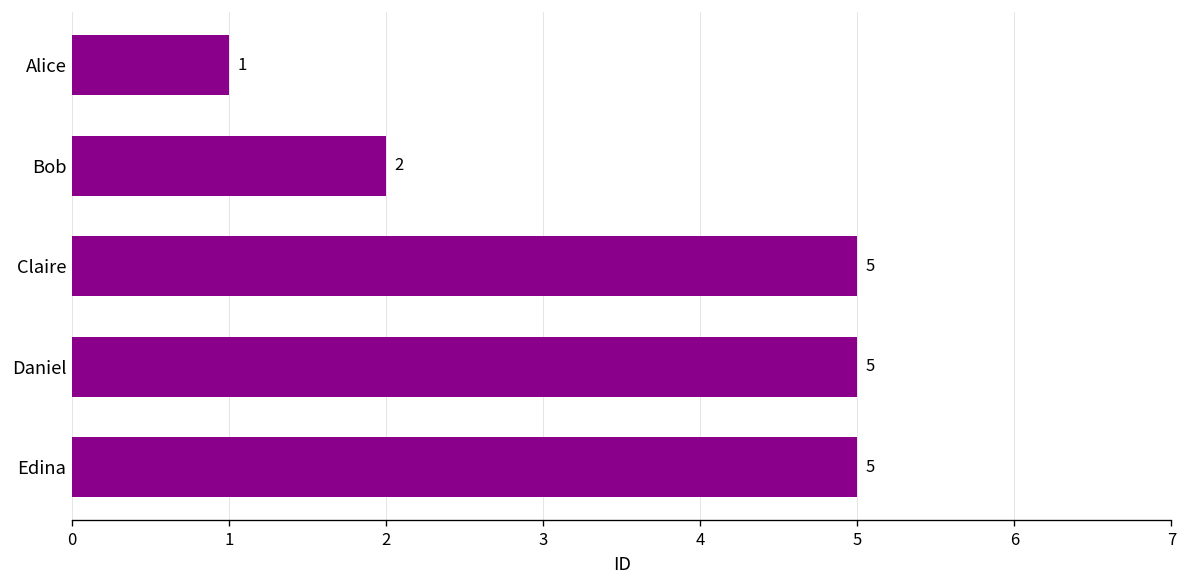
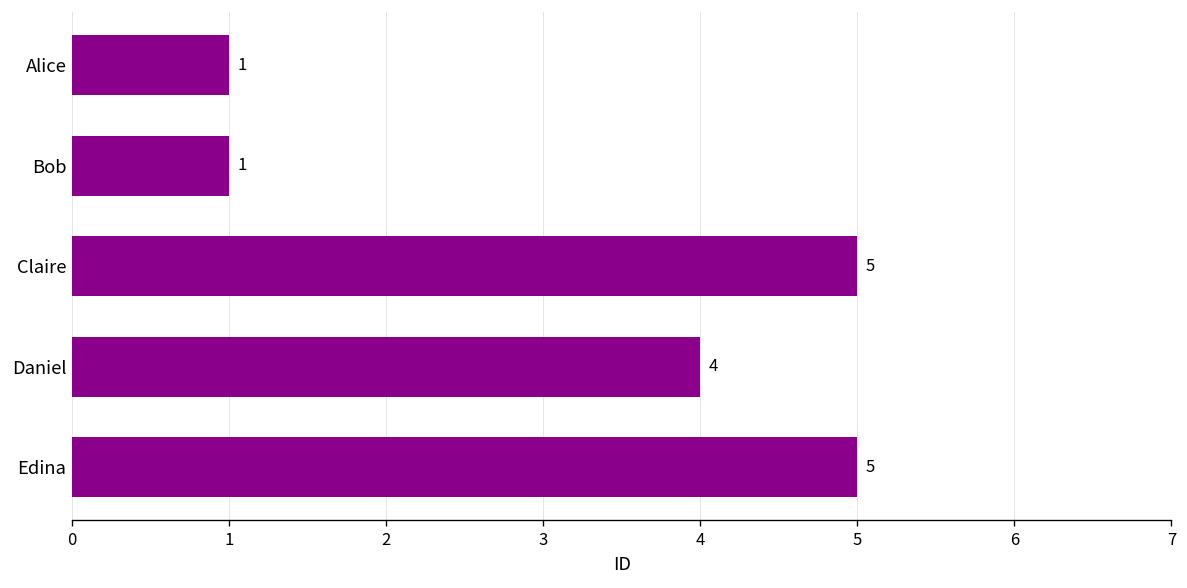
Bob: 2 -> 1
Daniel: 5 -> 4
